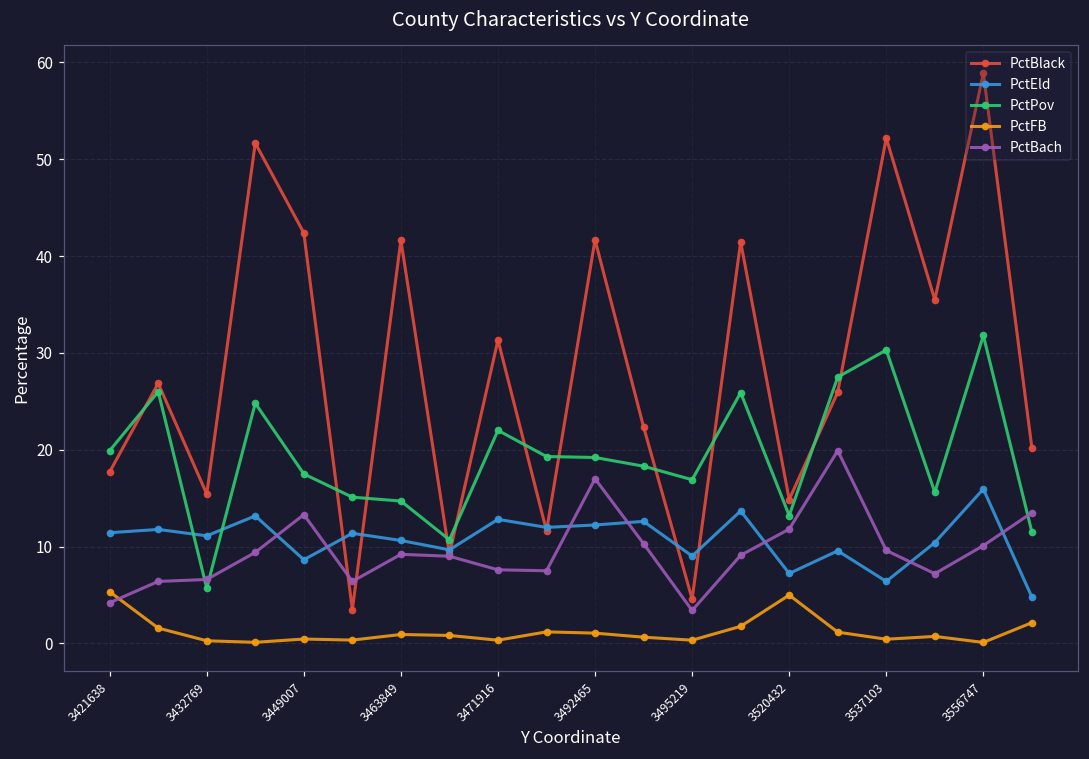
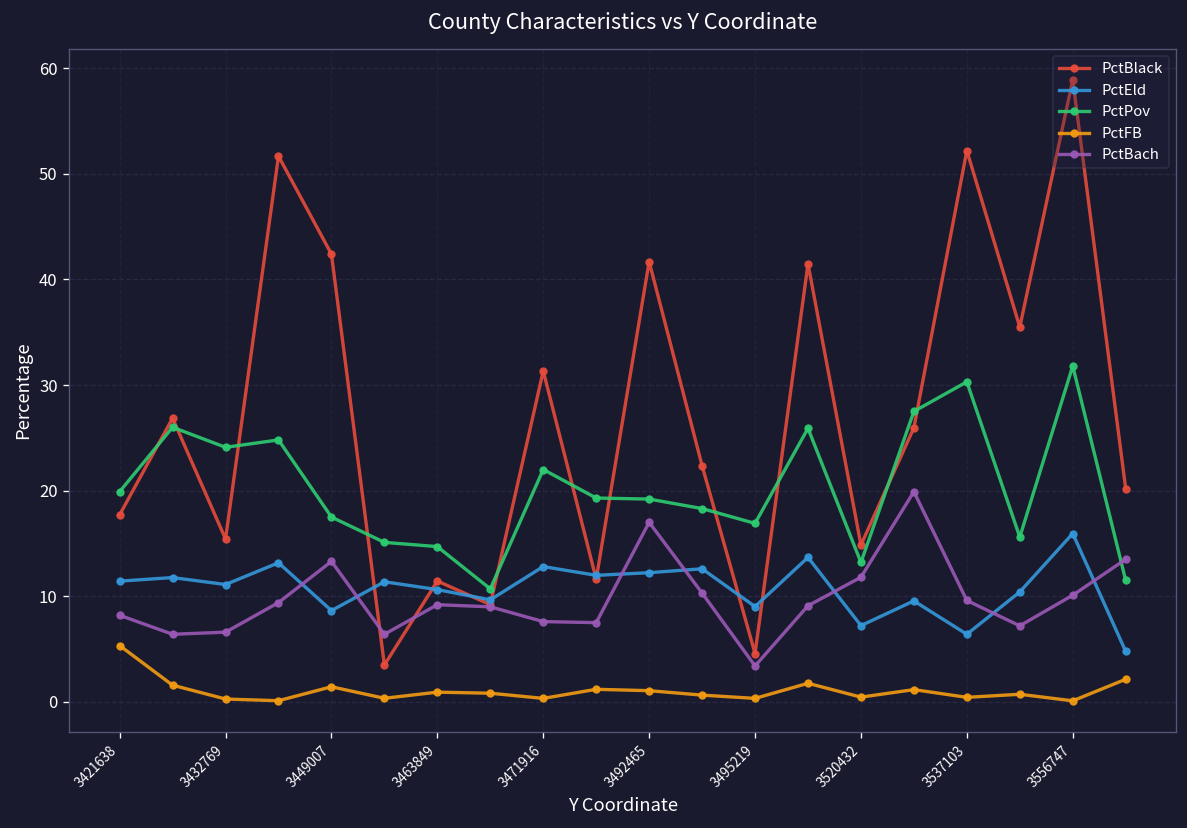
PctBach, 3421638: 4 -> 8
PctPov, 3432769: 6 -> 24
PctFB, 3449007: 0 -> 1
PctBlack, 3463849: 42 -> 11
PctFB, 3520432: 5 -> 0
